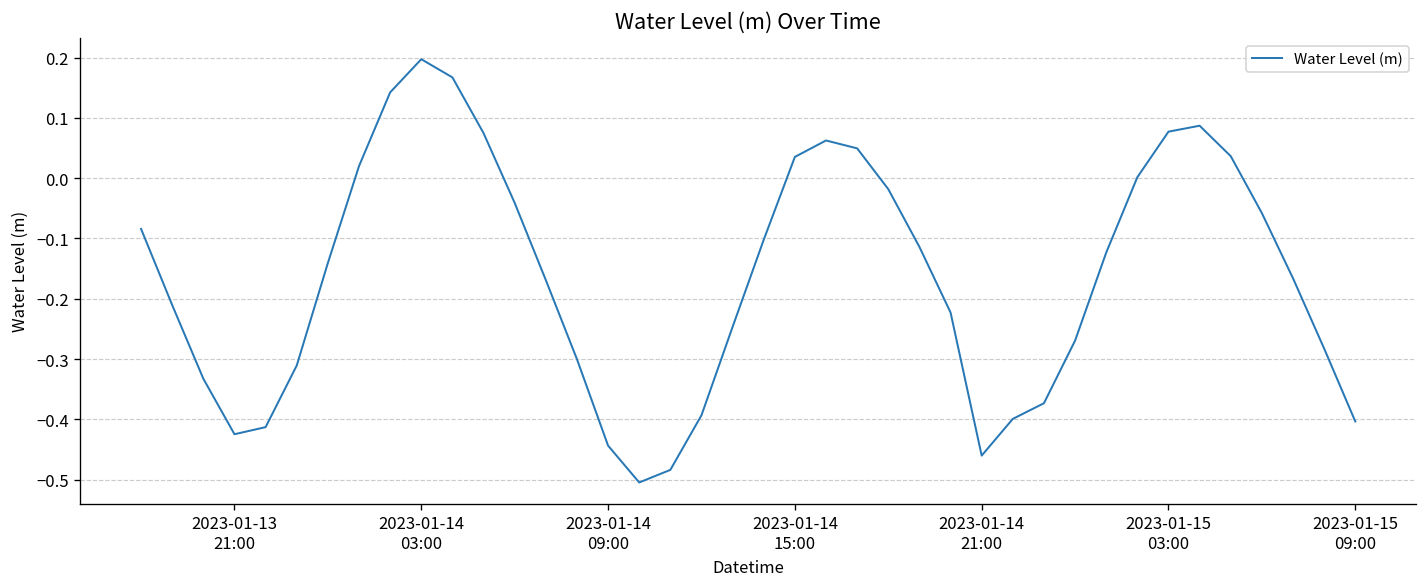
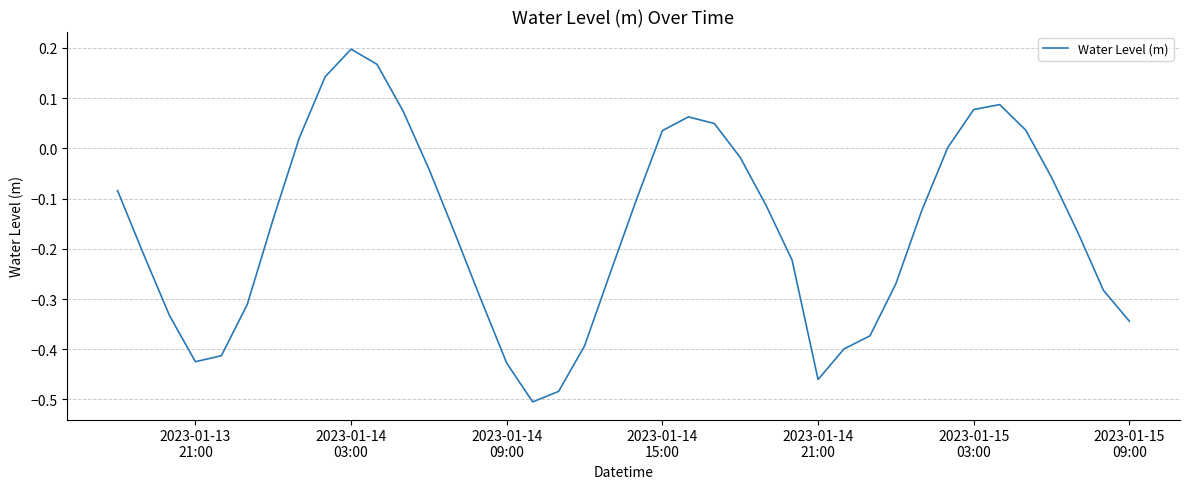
2023-01-14 09:00: -0.44 -> -0.43
2023-01-15 09:00: -0.40 -> -0.34
